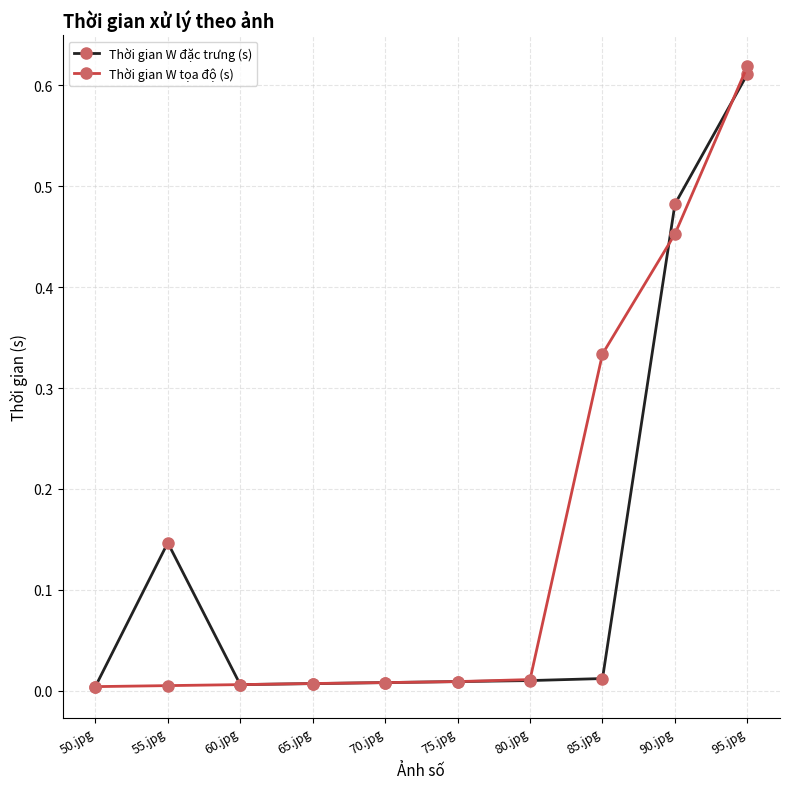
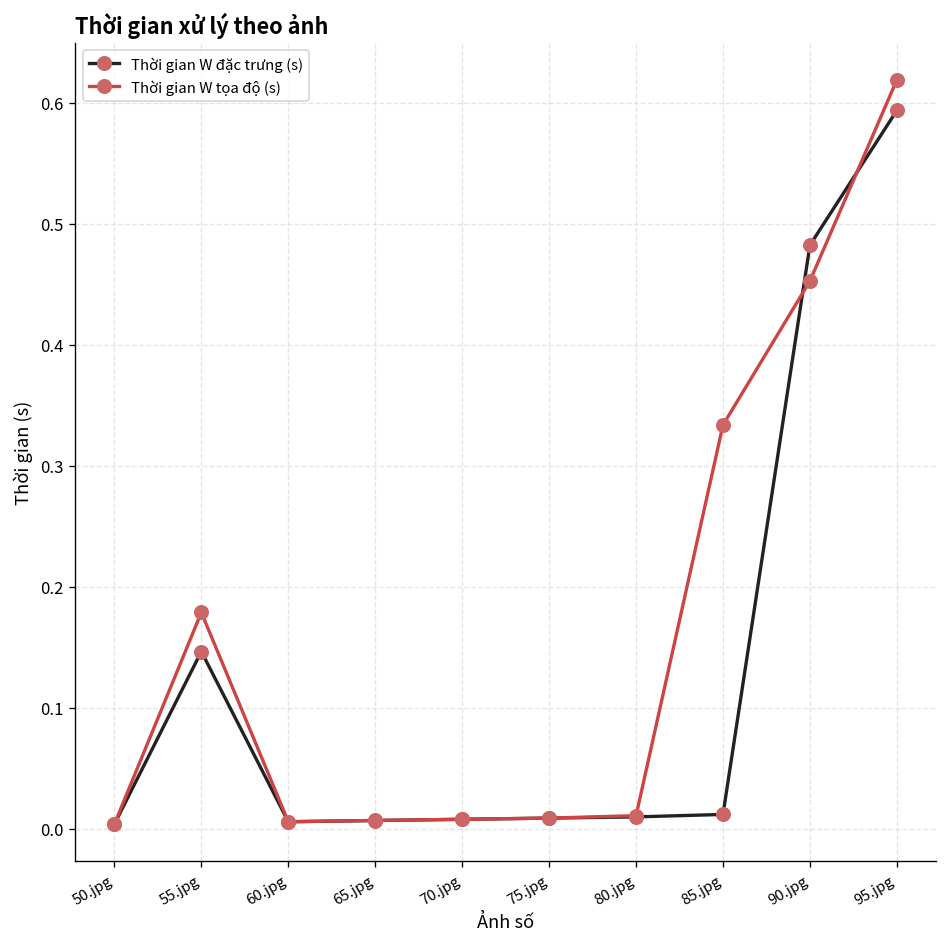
Thời gian W tọa độ (s), 55.jpg: 0.005 -> 0.179
Thời gian W đặc trưng (s), 95.jpg: 0.611 -> 0.594
